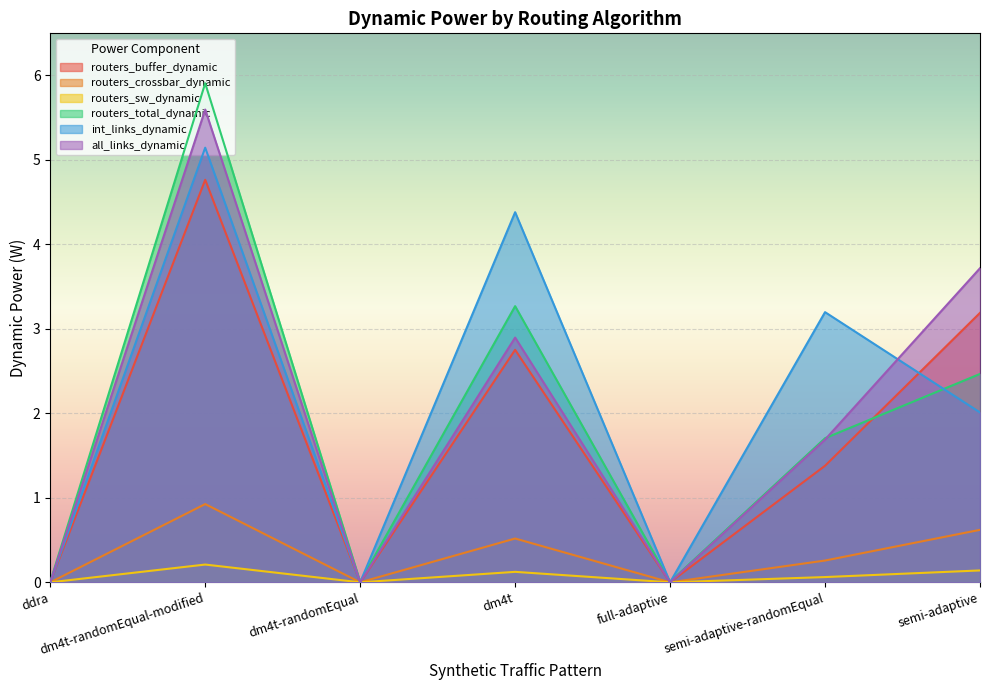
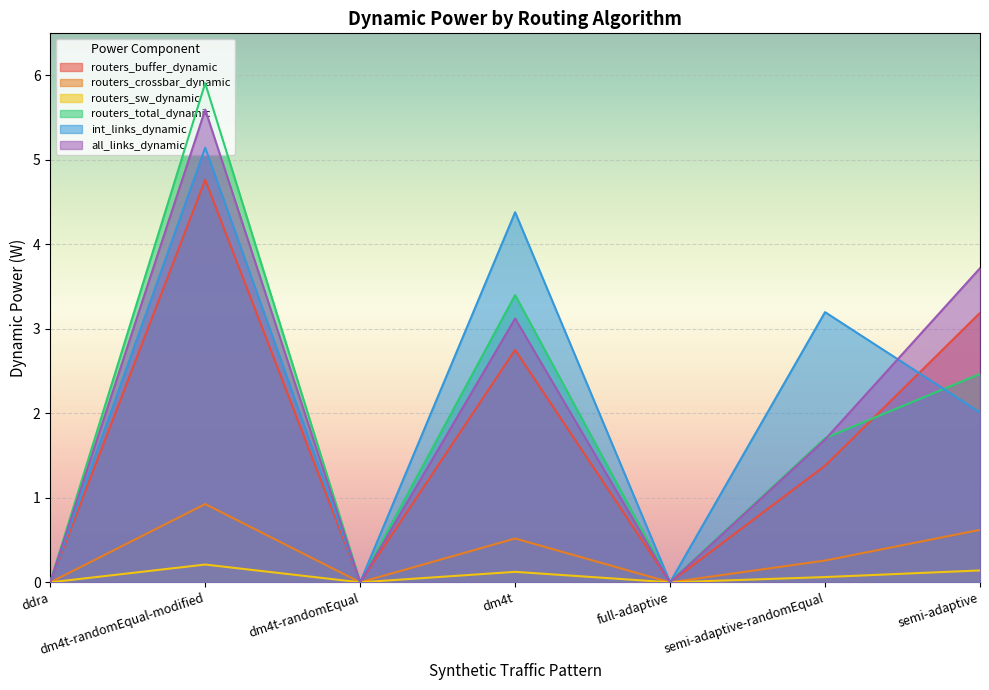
routers_total_dynamic, dm4t: 3.3 -> 3.4
all_links_dynamic, dm4t: 2.9 -> 3.1
